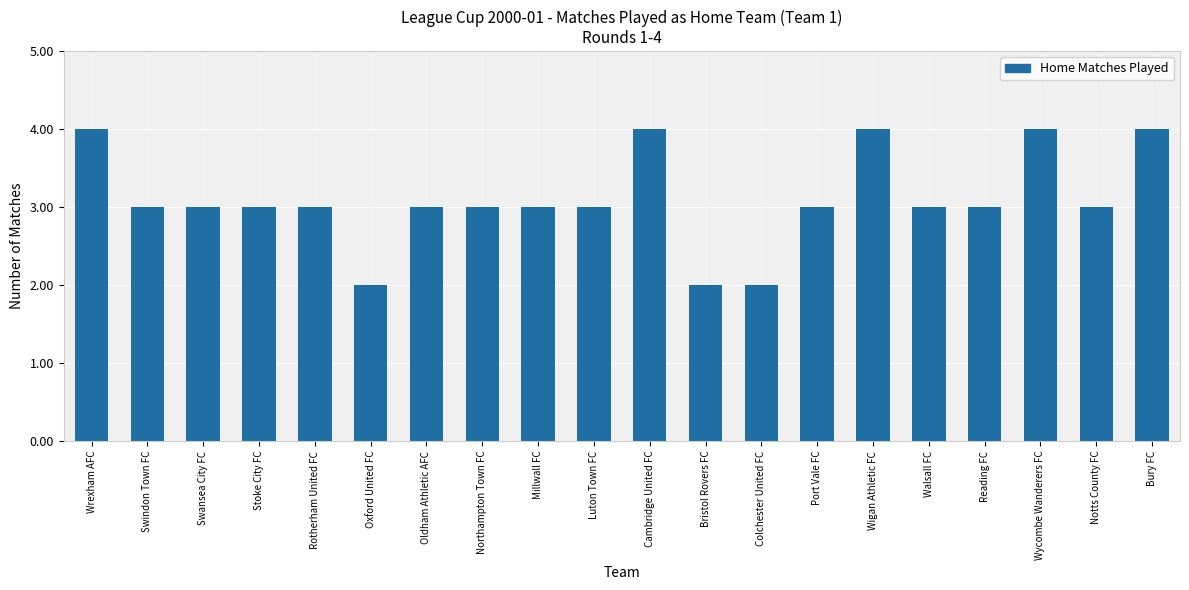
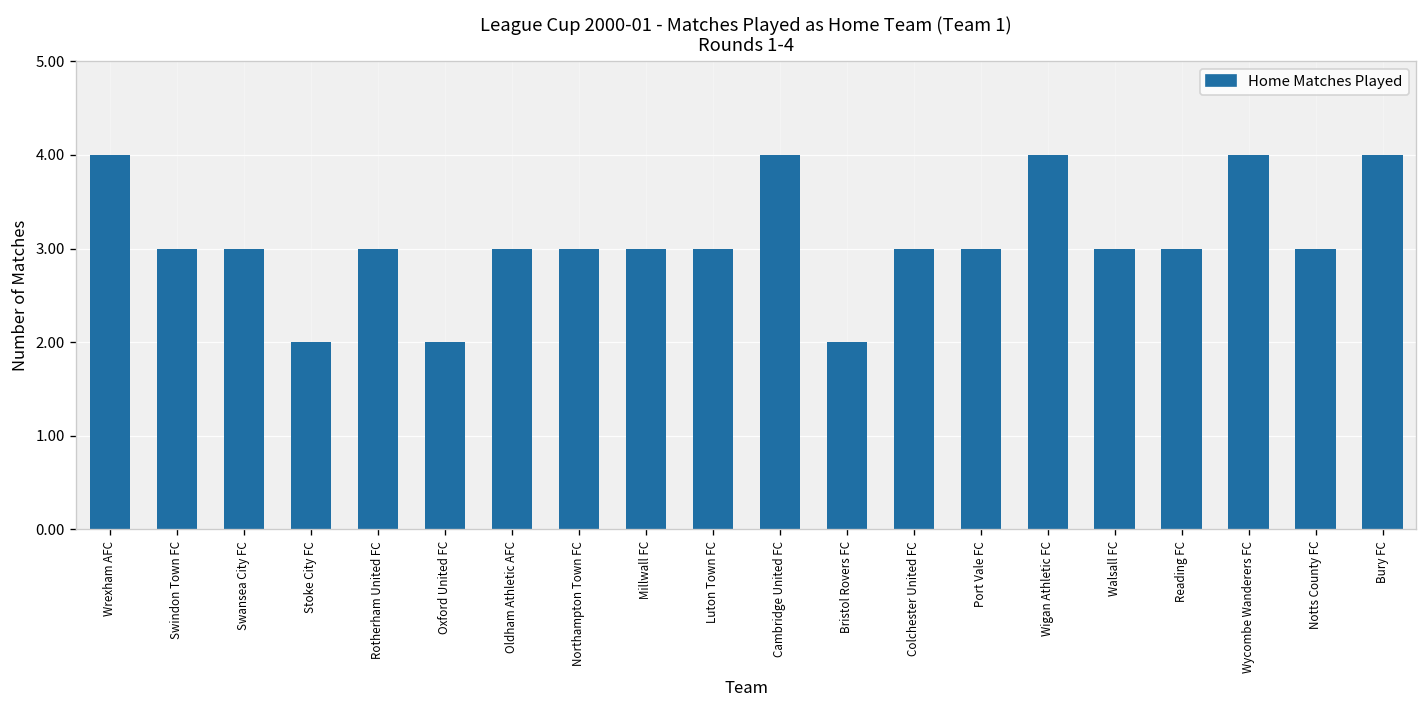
Stoke City FC: 3 -> 2
Colchester United FC: 2 -> 3
